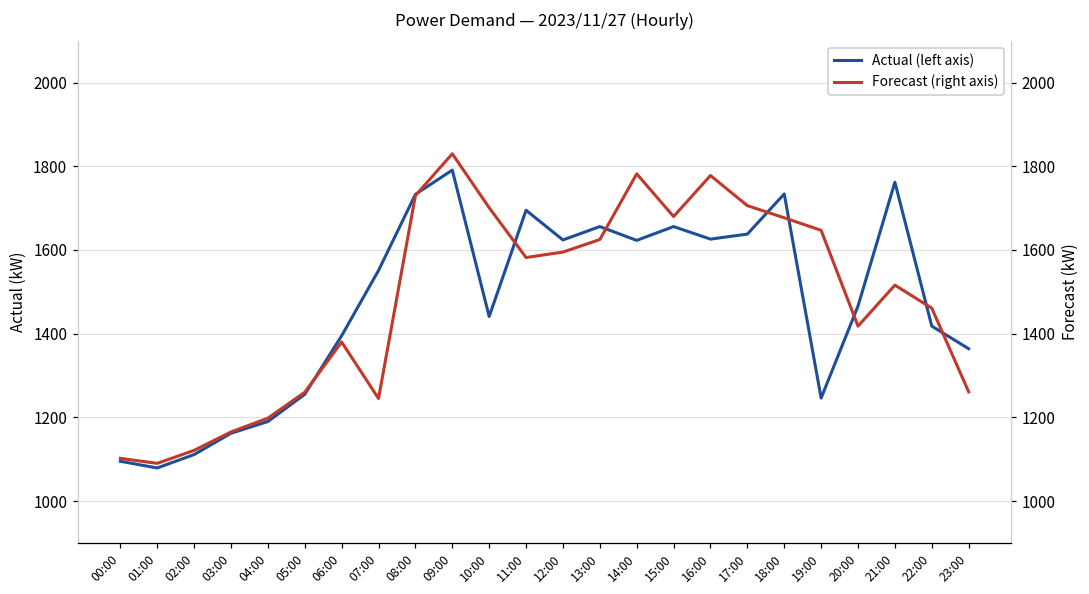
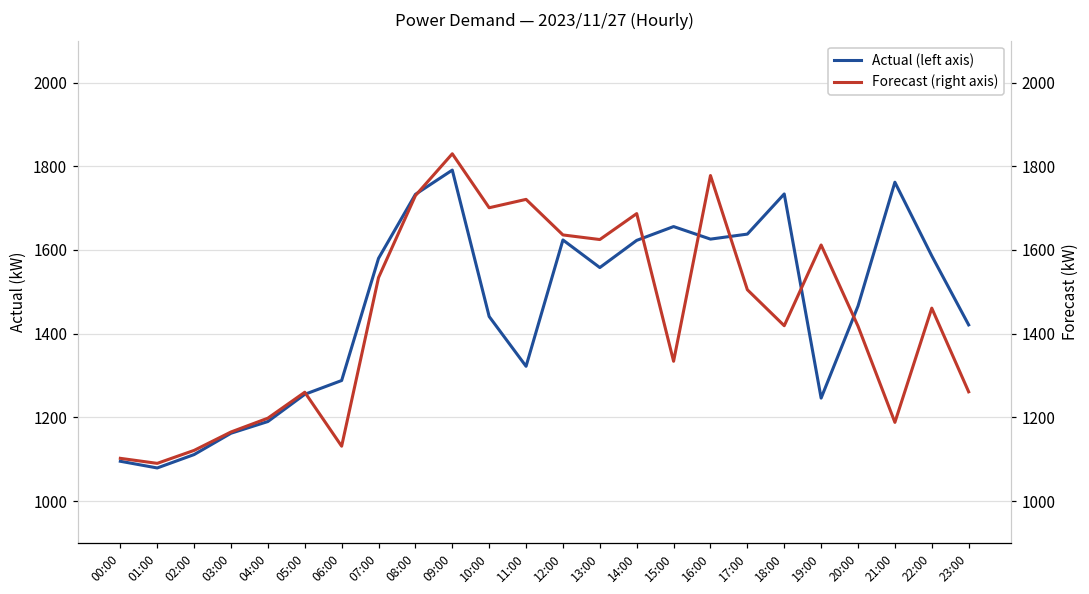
Actual (left axis), 06:00: 1400 -> 1290
Actual (left axis), 07:00: 1550 -> 1580
Actual (left axis), 11:00: 1700 -> 1320
Actual (left axis), 13:00: 1660 -> 1560
Actual (left axis), 22:00: 1420 -> 1590
Actual (left axis), 23:00: 1360 -> 1420
Forecast (right axis), 06:00: 1380 -> 1130
Forecast (right axis), 07:00: 1250 -> 1530
Forecast (right axis), 11:00: 1580 -> 1720
Forecast (right axis), 12:00: 1600 -> 1640
Forecast (right axis), 14:00: 1780 -> 1690
Forecast (right axis), 15:00: 1680 -> 1330
Forecast (right axis), 17:00: 1710 -> 1510
Forecast (right axis), 18:00: 1680 -> 1420
Forecast (right axis), 19:00: 1650 -> 1610
Forecast (right axis), 21:00: 1520 -> 1190
